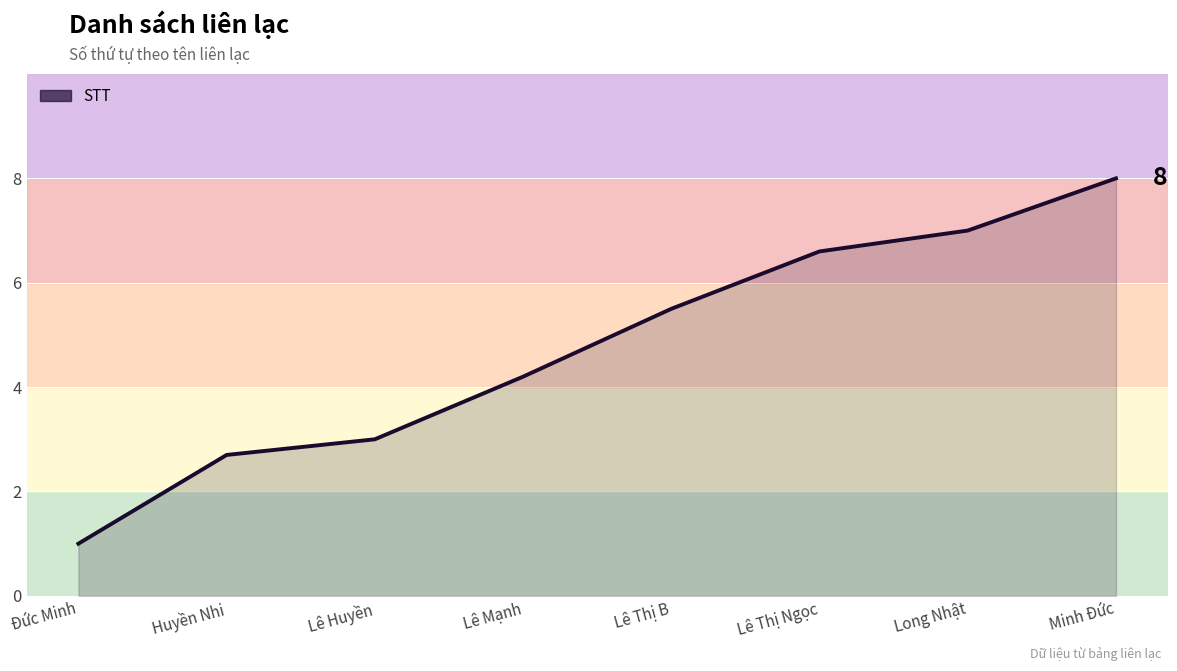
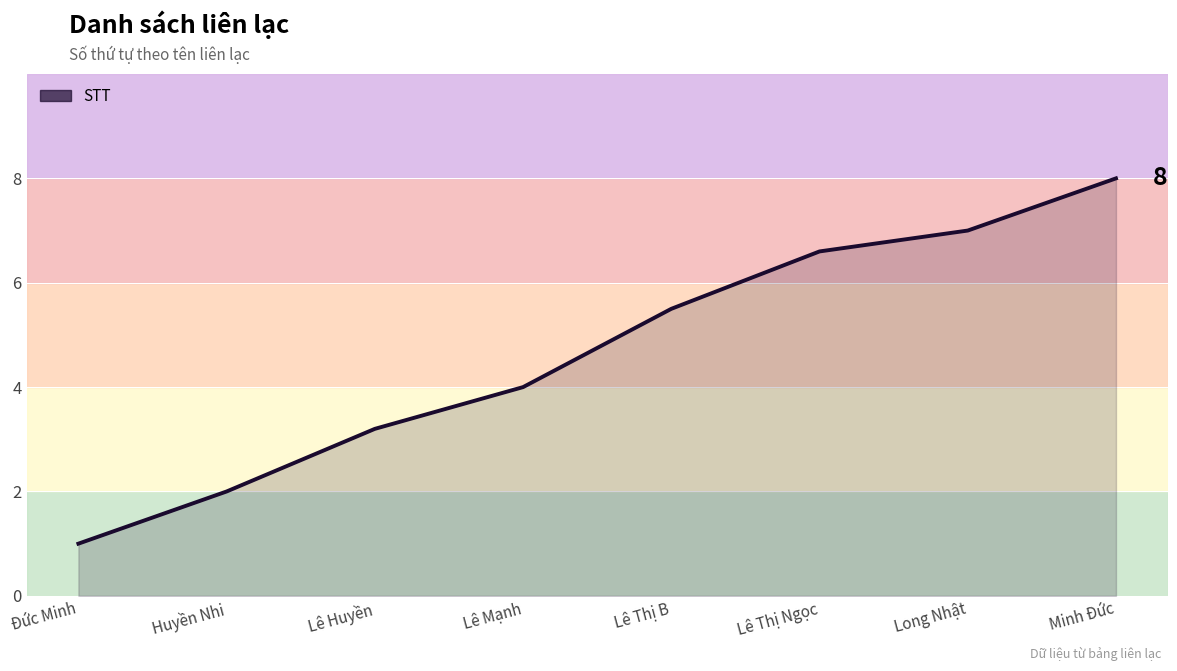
Huyền Nhi: 2.7 -> 2.0
Lê Huyền: 3.0 -> 3.2
Lê Mạnh: 4.2 -> 4.0
